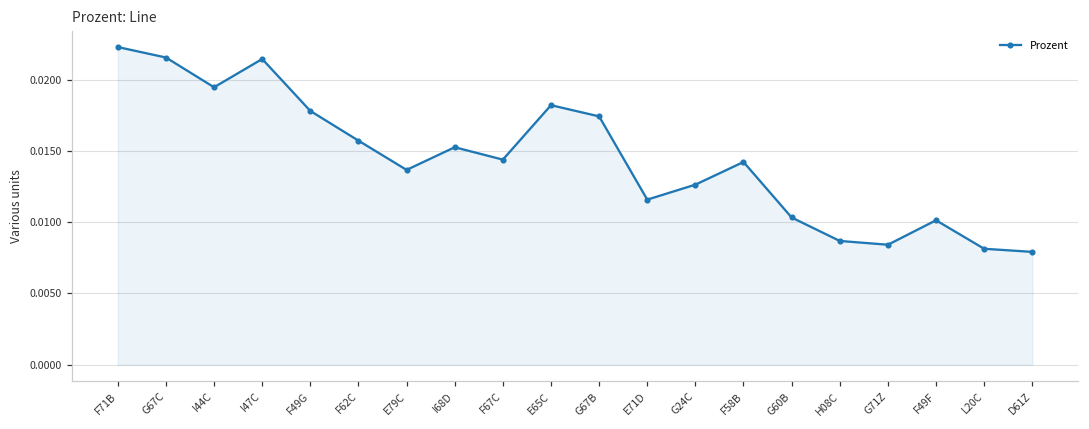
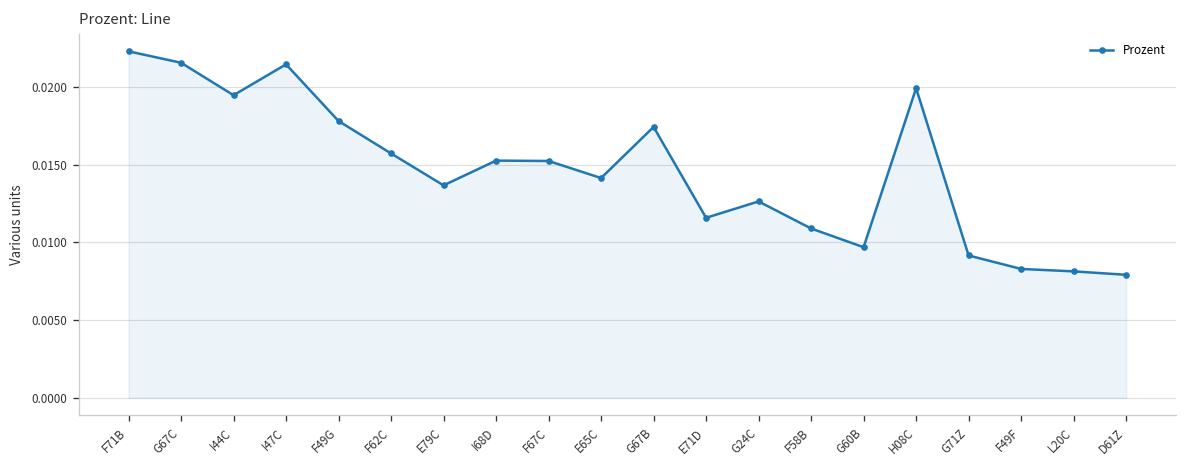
F67C: 0.0144 -> 0.0152
E65C: 0.0182 -> 0.0141
F58B: 0.0142 -> 0.0109
G60B: 0.0103 -> 0.0097
H08C: 0.0087 -> 0.0199
G71Z: 0.0084 -> 0.0092
F49F: 0.0101 -> 0.0083
